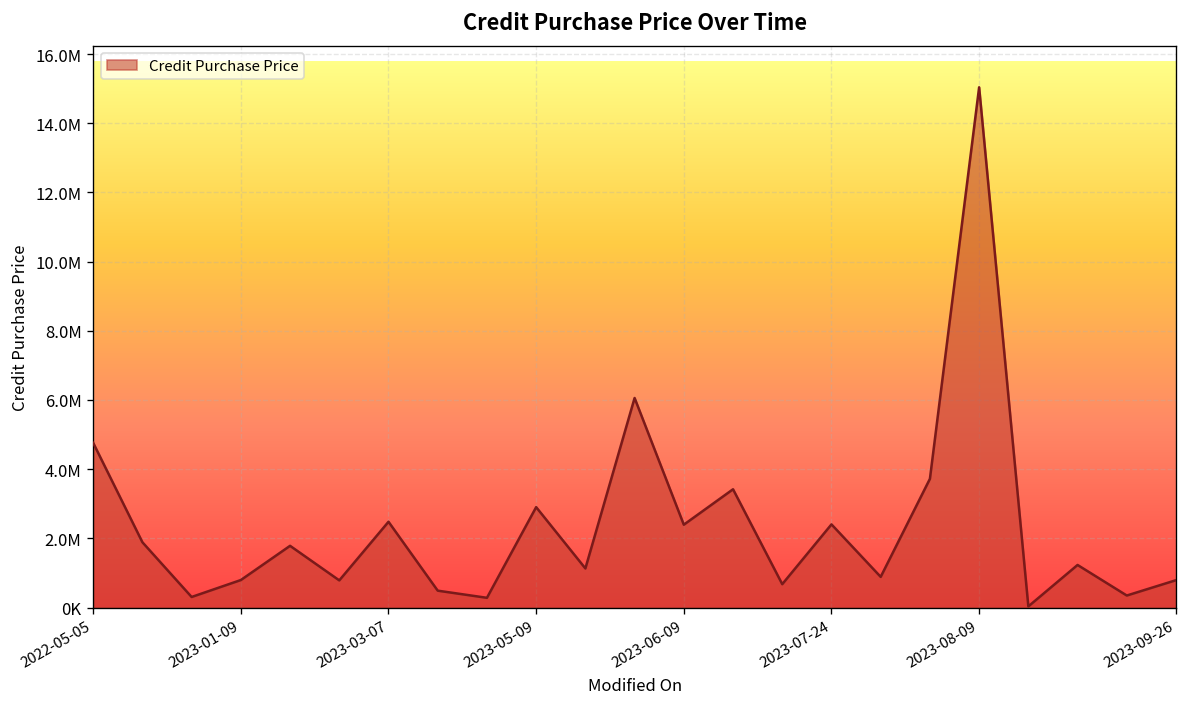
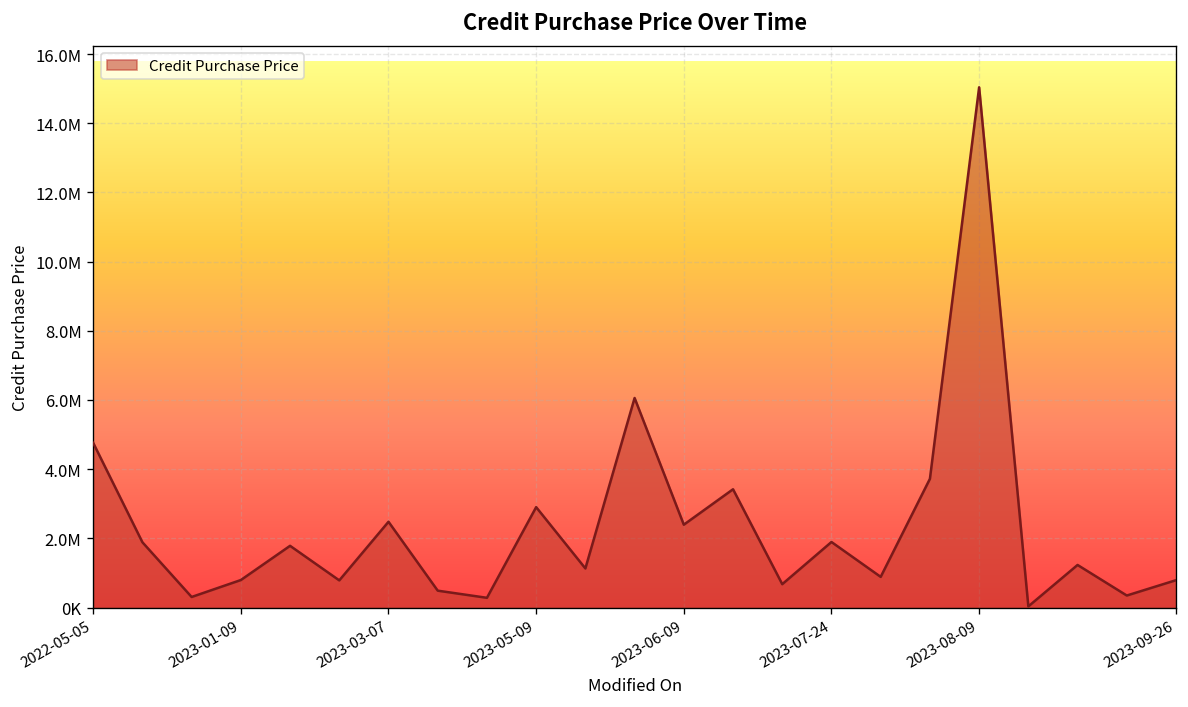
2023-07-24: 2400000 -> 1900000
